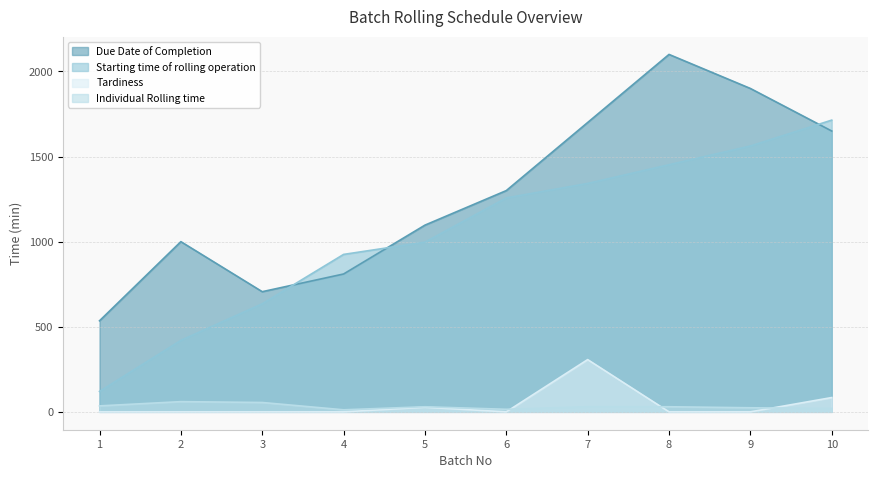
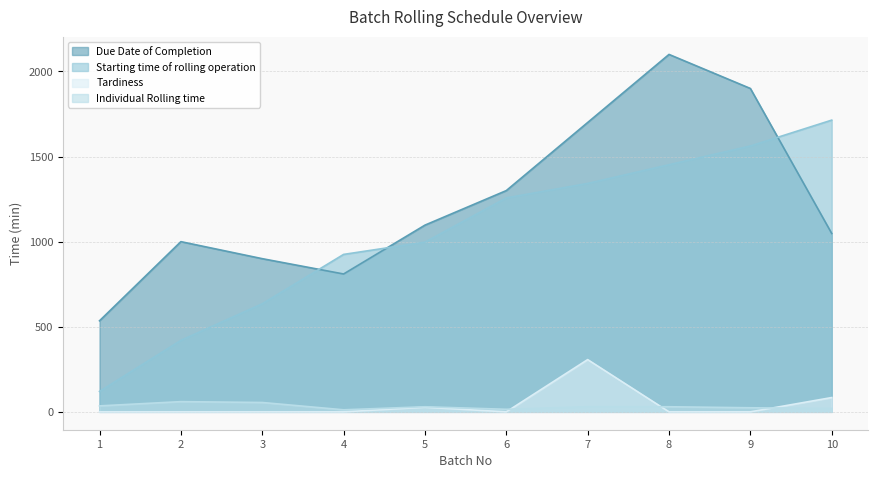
Due Date of Completion, 3: 710 -> 900
Due Date of Completion, 10: 1650 -> 1050
